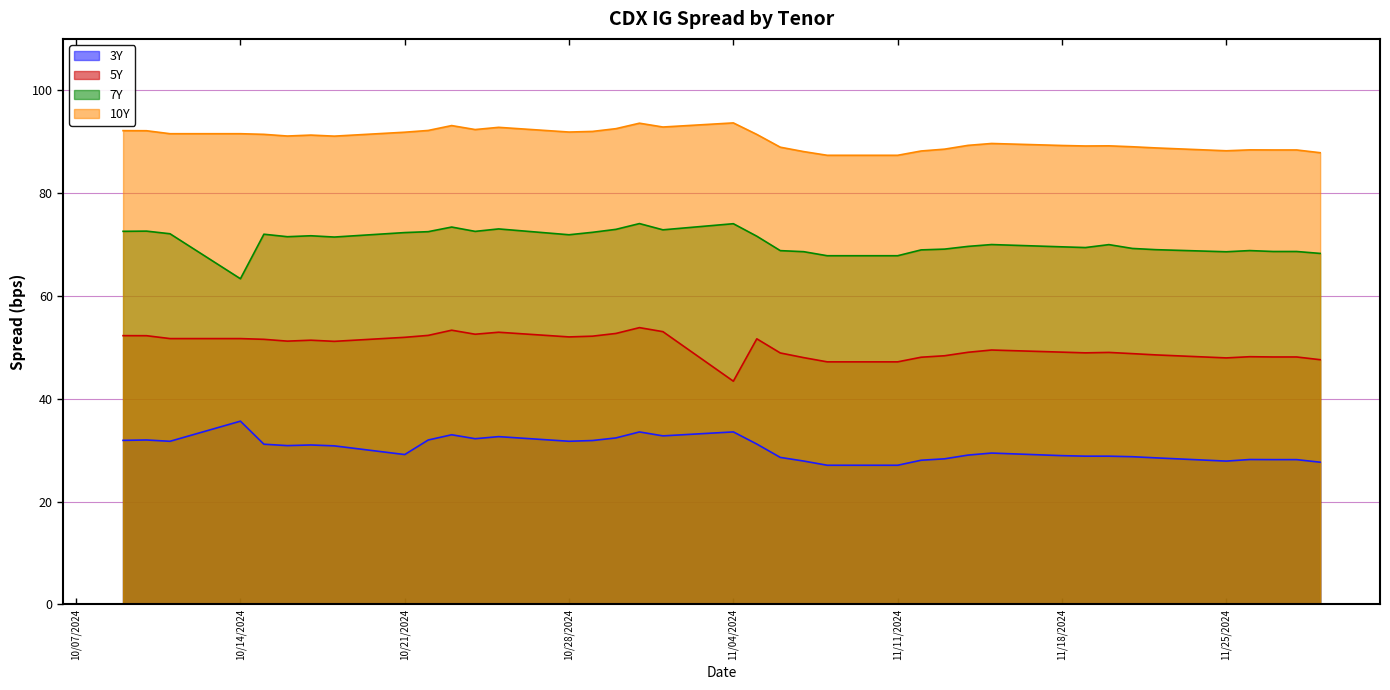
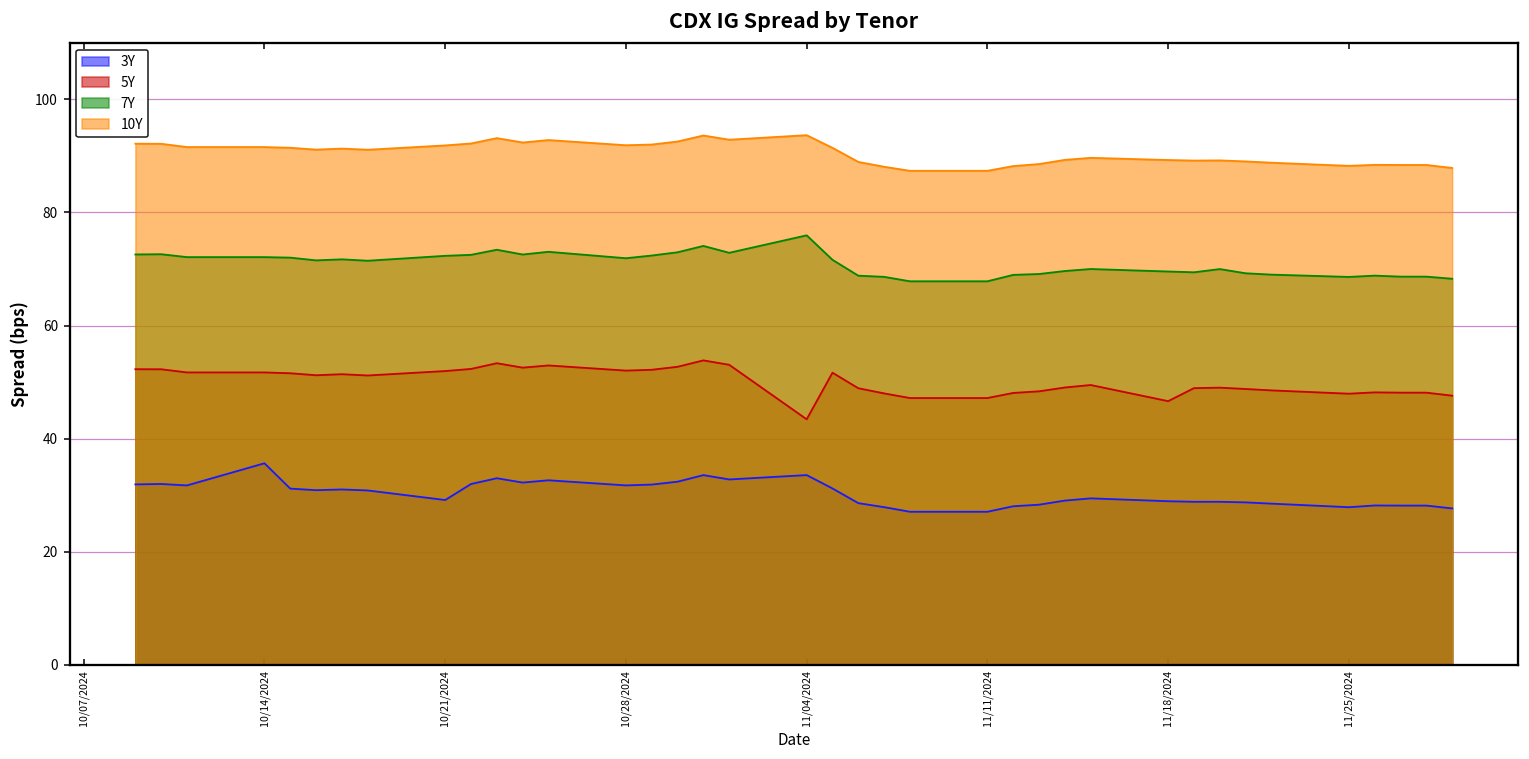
7Y, 10/14/2024: 63 -> 72
7Y, 11/04/2024: 74 -> 76
5Y, 11/18/2024: 49 -> 47
